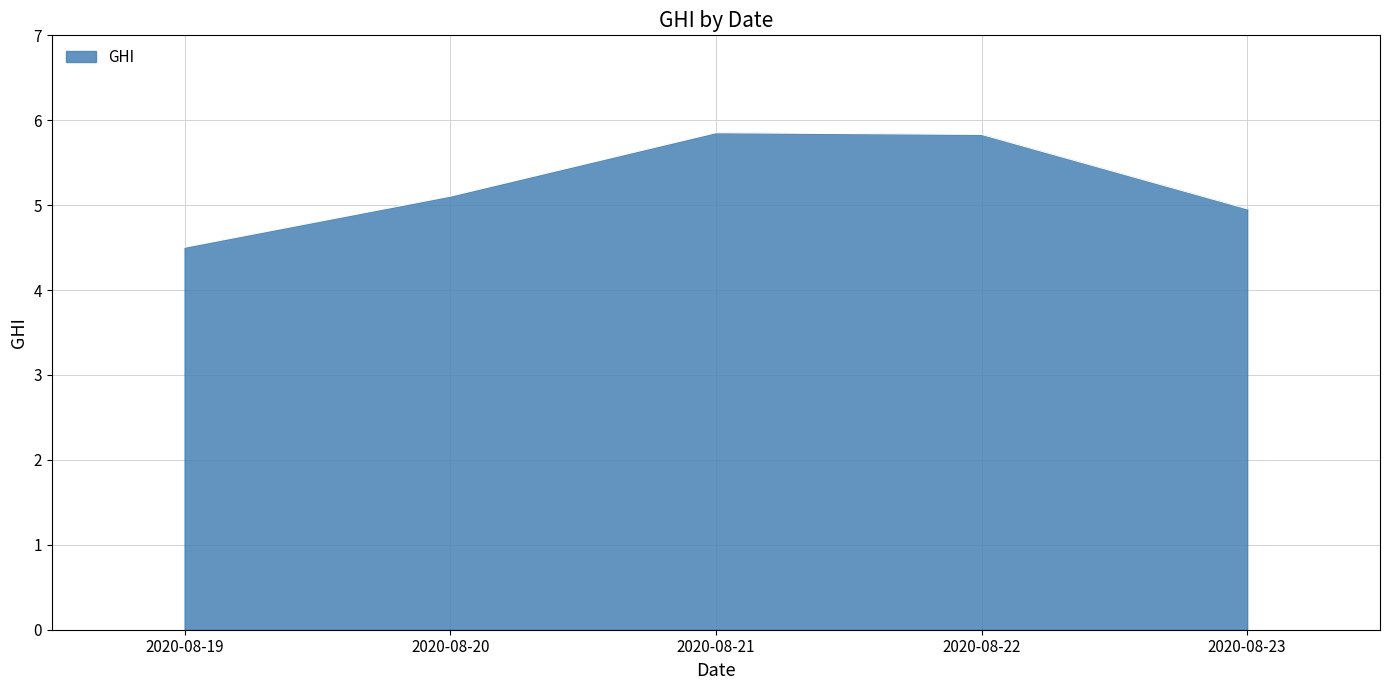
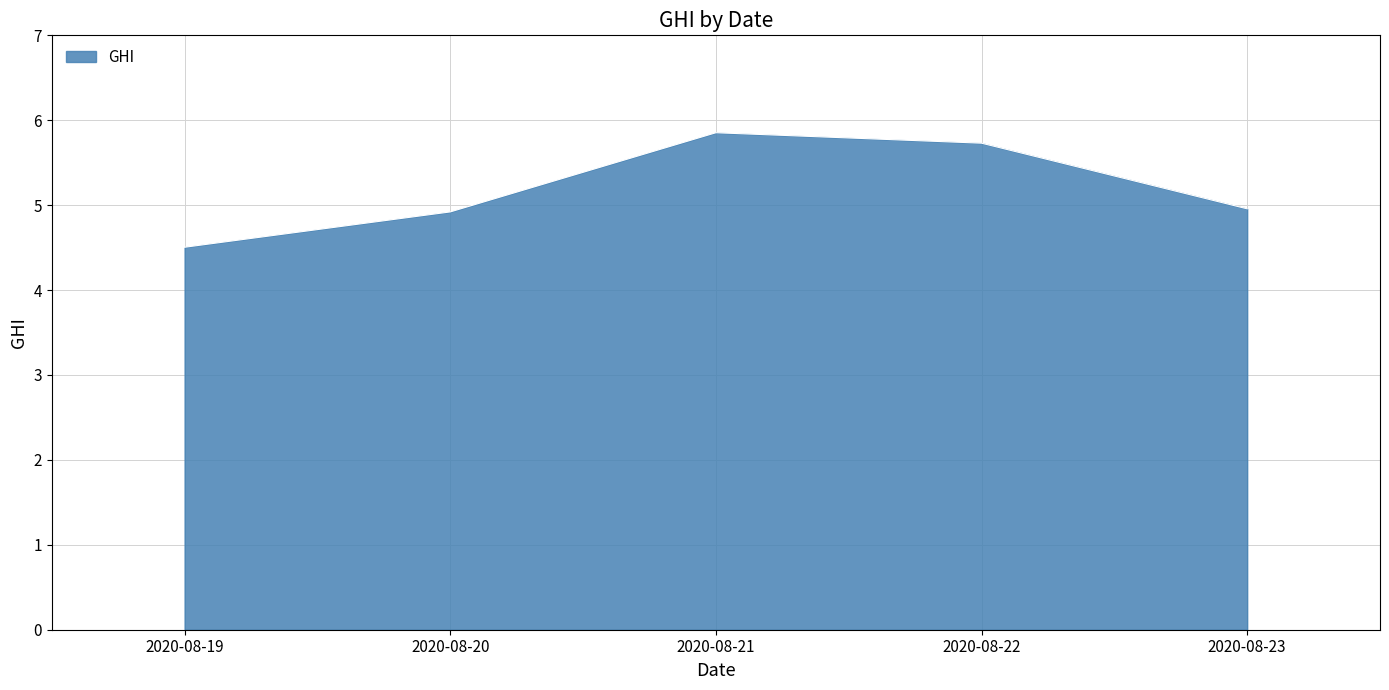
2020-08-20: 5.1 -> 4.9
2020-08-22: 5.8 -> 5.7
